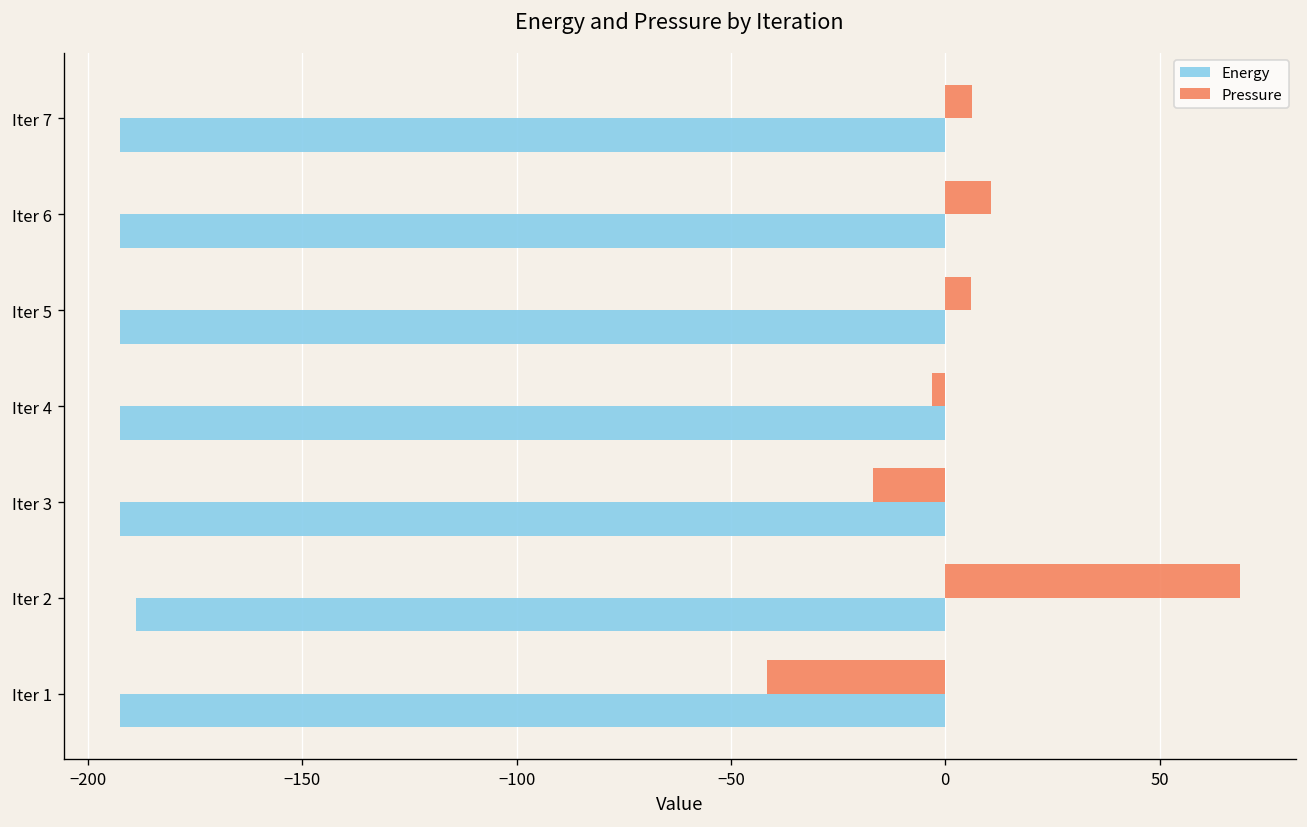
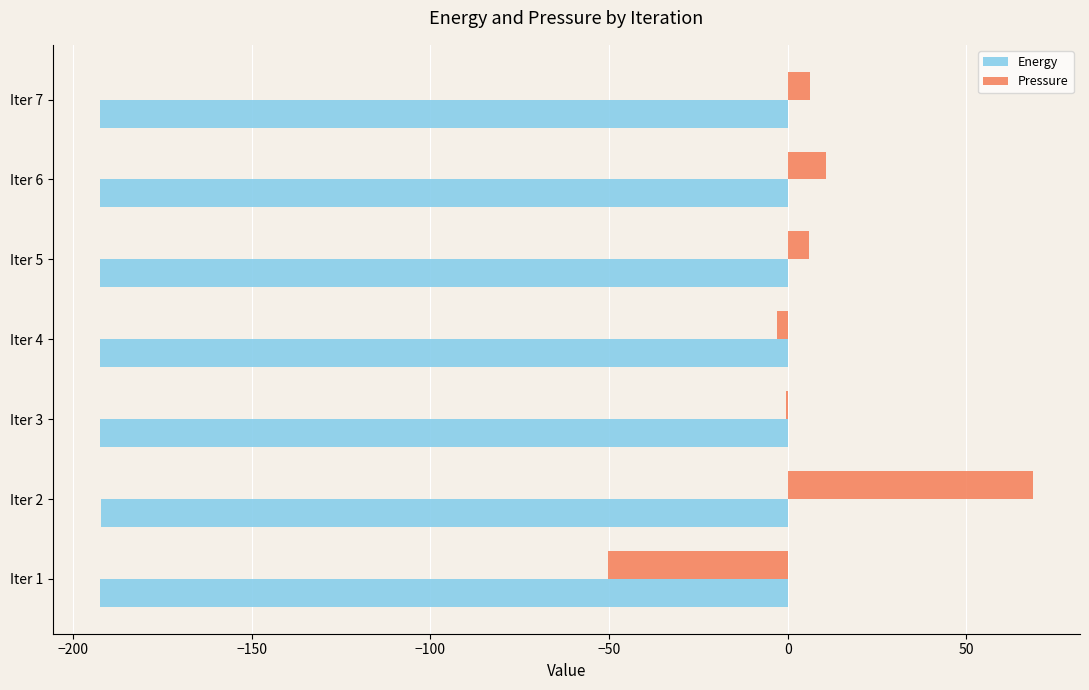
Pressure, Iter 3: -17 -> 0
Energy, Iter 2: -189 -> -192
Pressure, Iter 1: -42 -> -50
